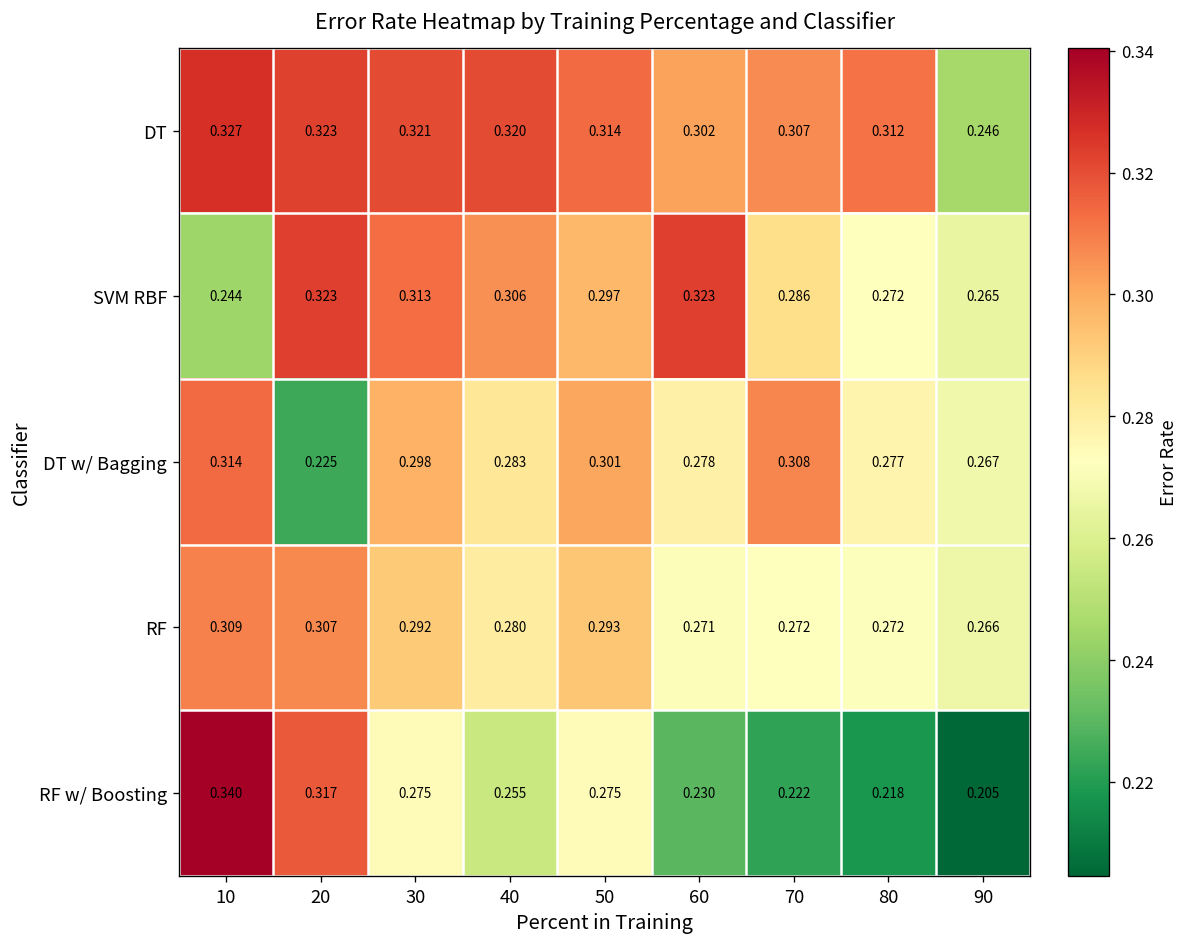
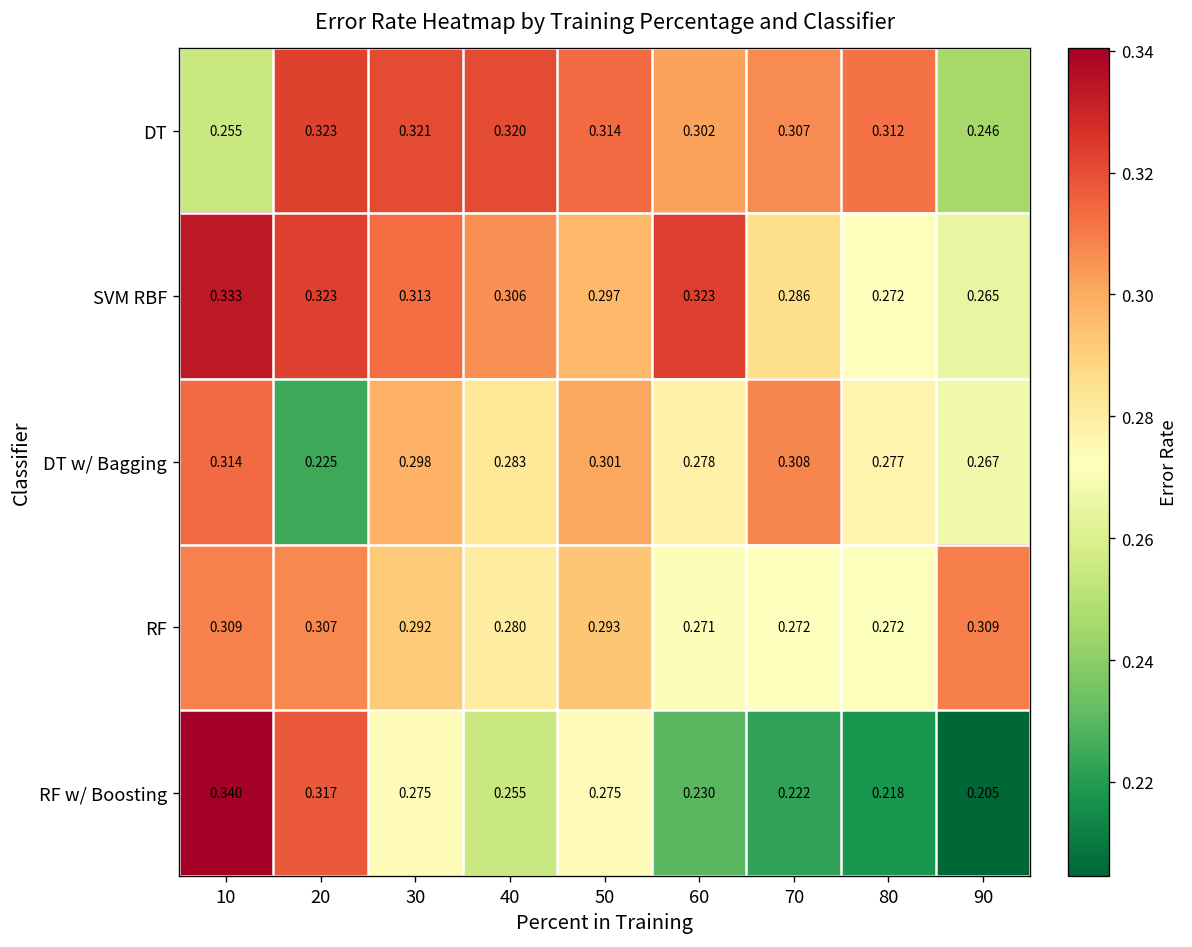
DT, 10: 0.327 -> 0.255
SVM RBF, 10: 0.244 -> 0.333
RF, 90: 0.266 -> 0.309
